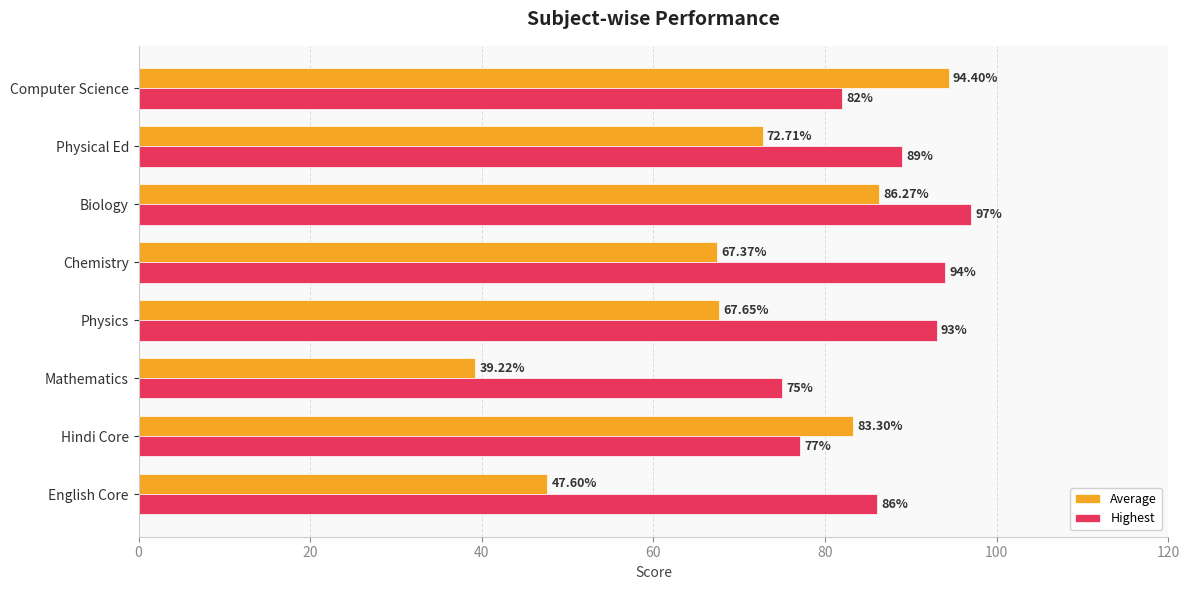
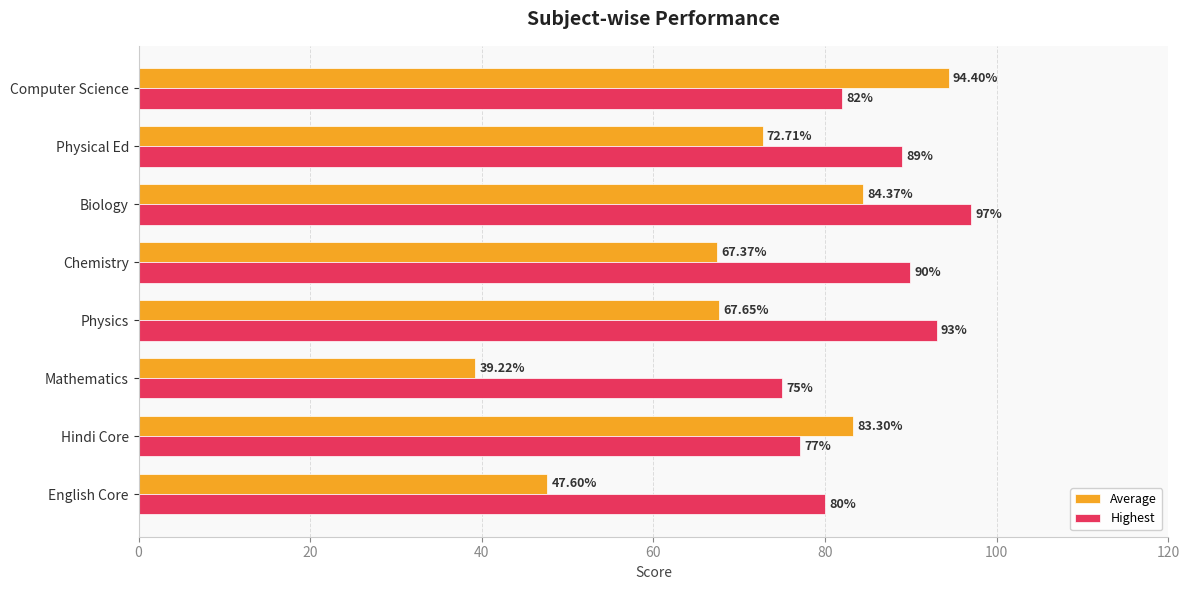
Average, Biology: 86.27% -> 84.37%
Highest, Chemistry: 94% -> 90%
Highest, English Core: 86% -> 80%
